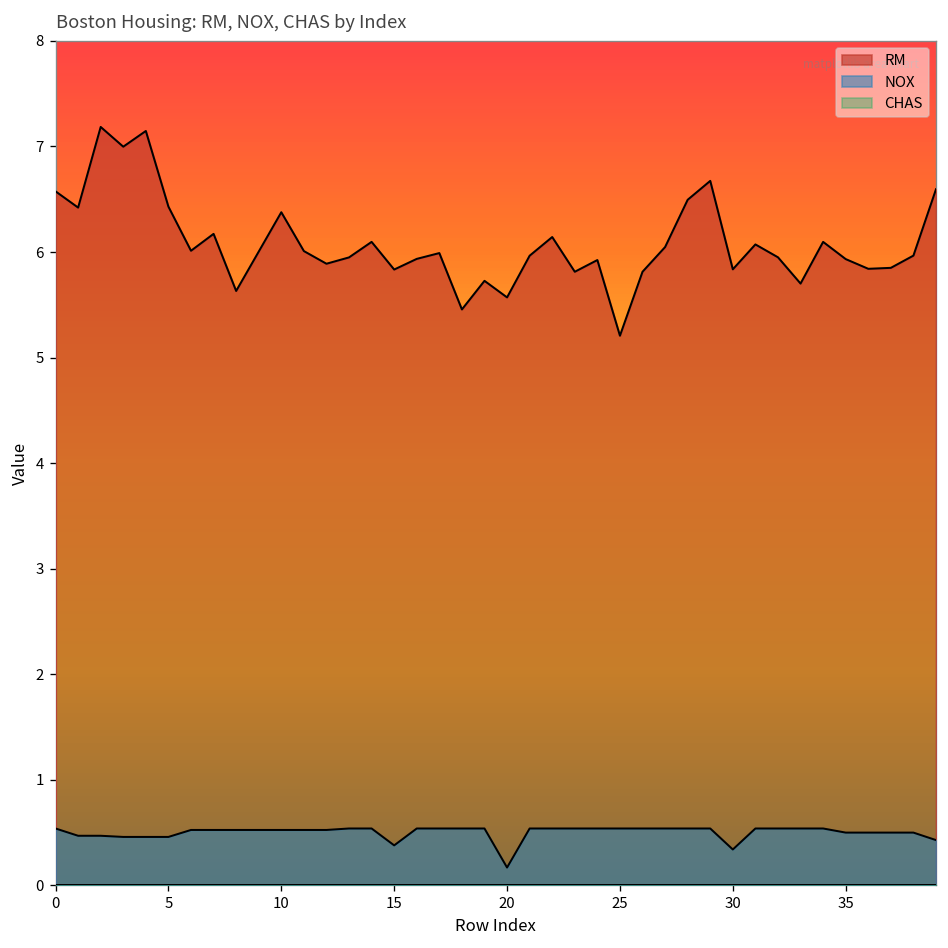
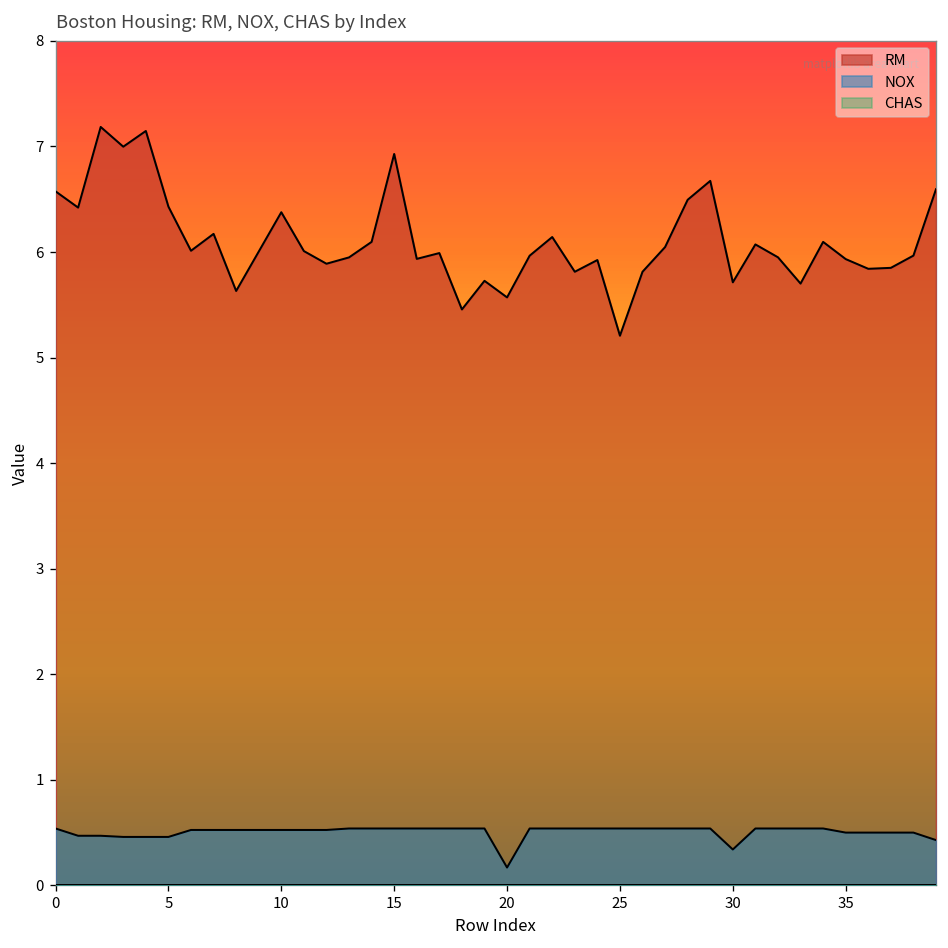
RM, 15: 5.8 -> 6.9
NOX, 15: 0.4 -> 0.5
RM, 30: 5.8 -> 5.7
